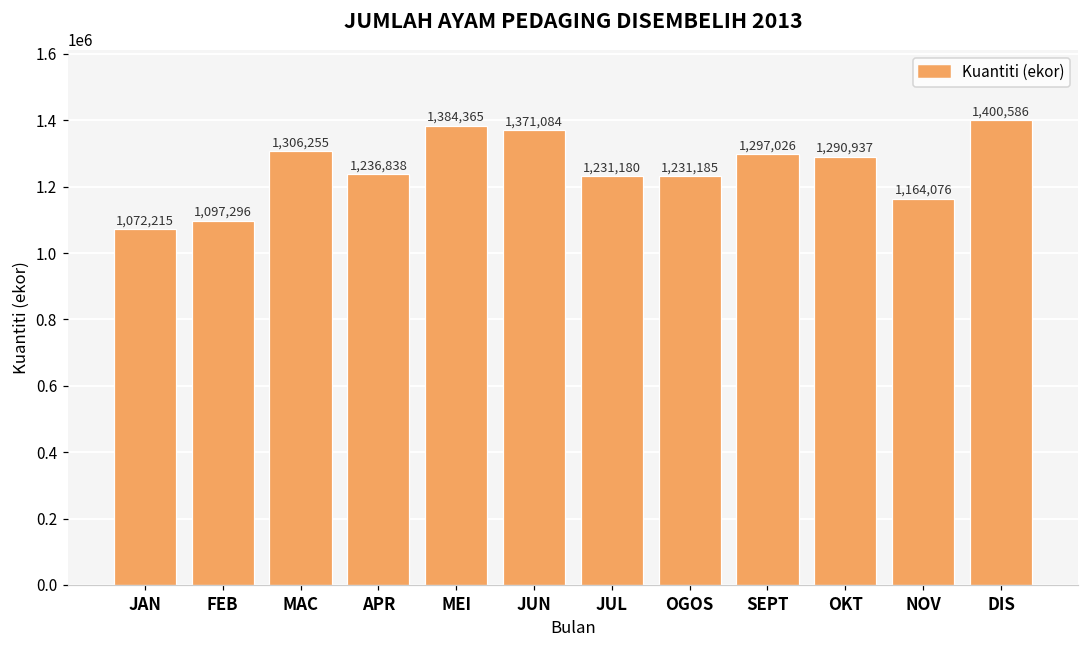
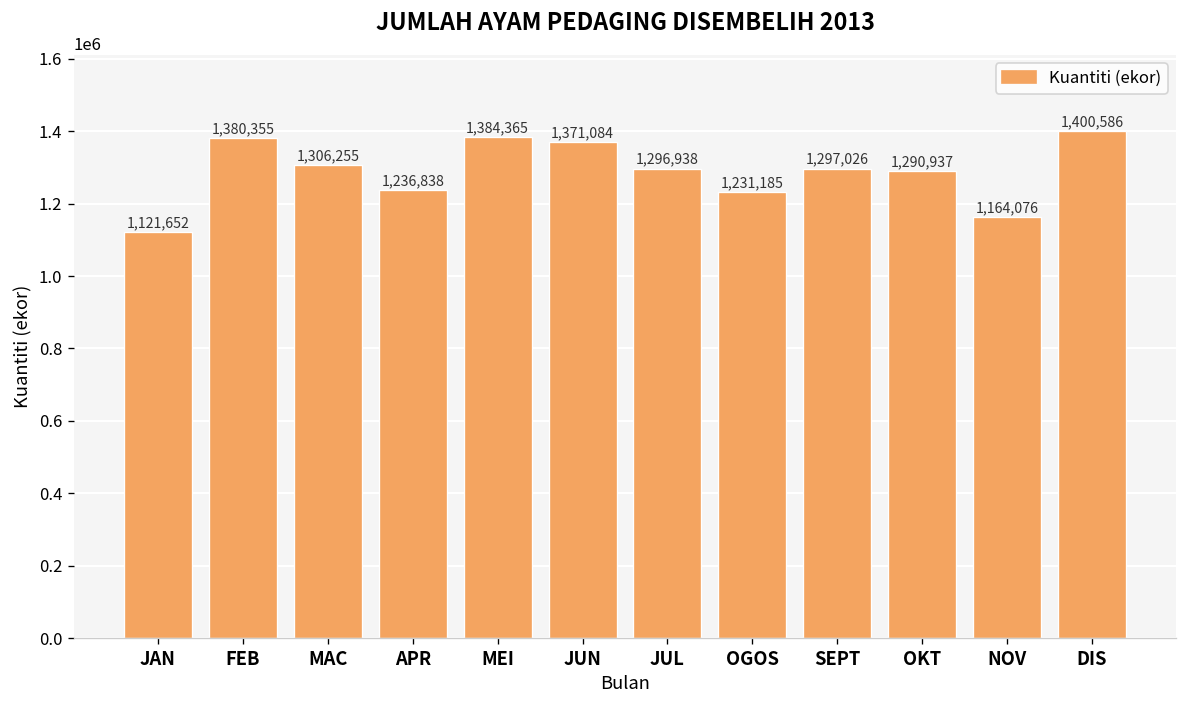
JAN: 1,072,215 -> 1,121,652
FEB: 1,097,296 -> 1,380,355
JUL: 1,231,180 -> 1,296,938
